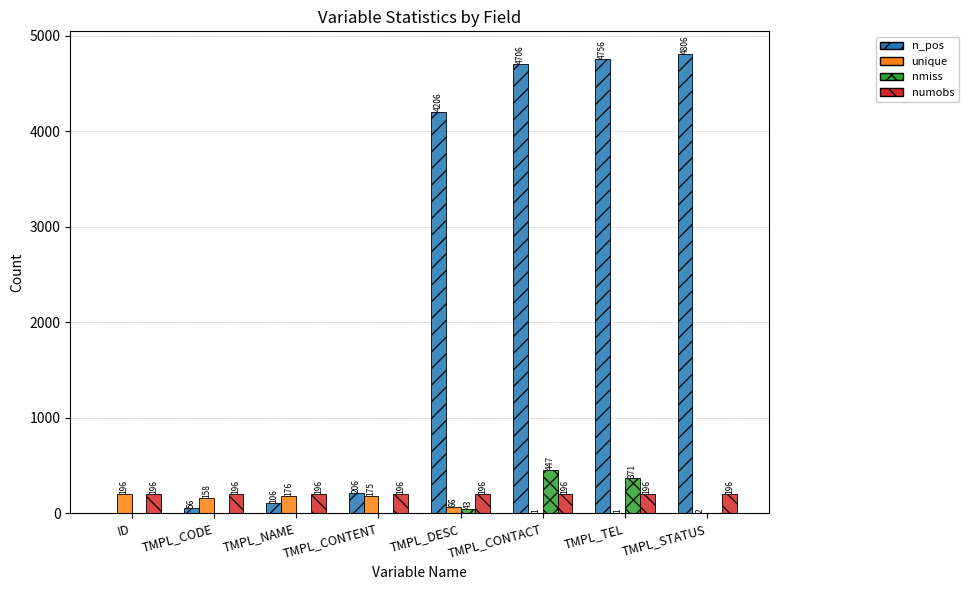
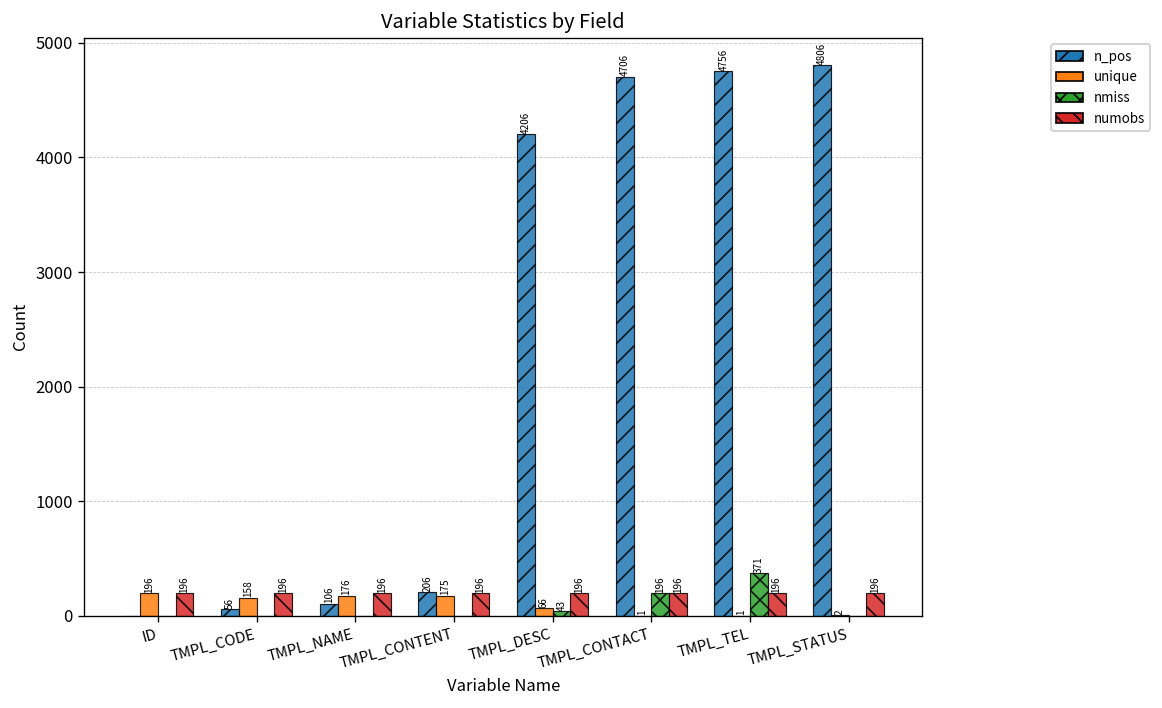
nmiss, TMPL_CONTACT: 447 -> 196
